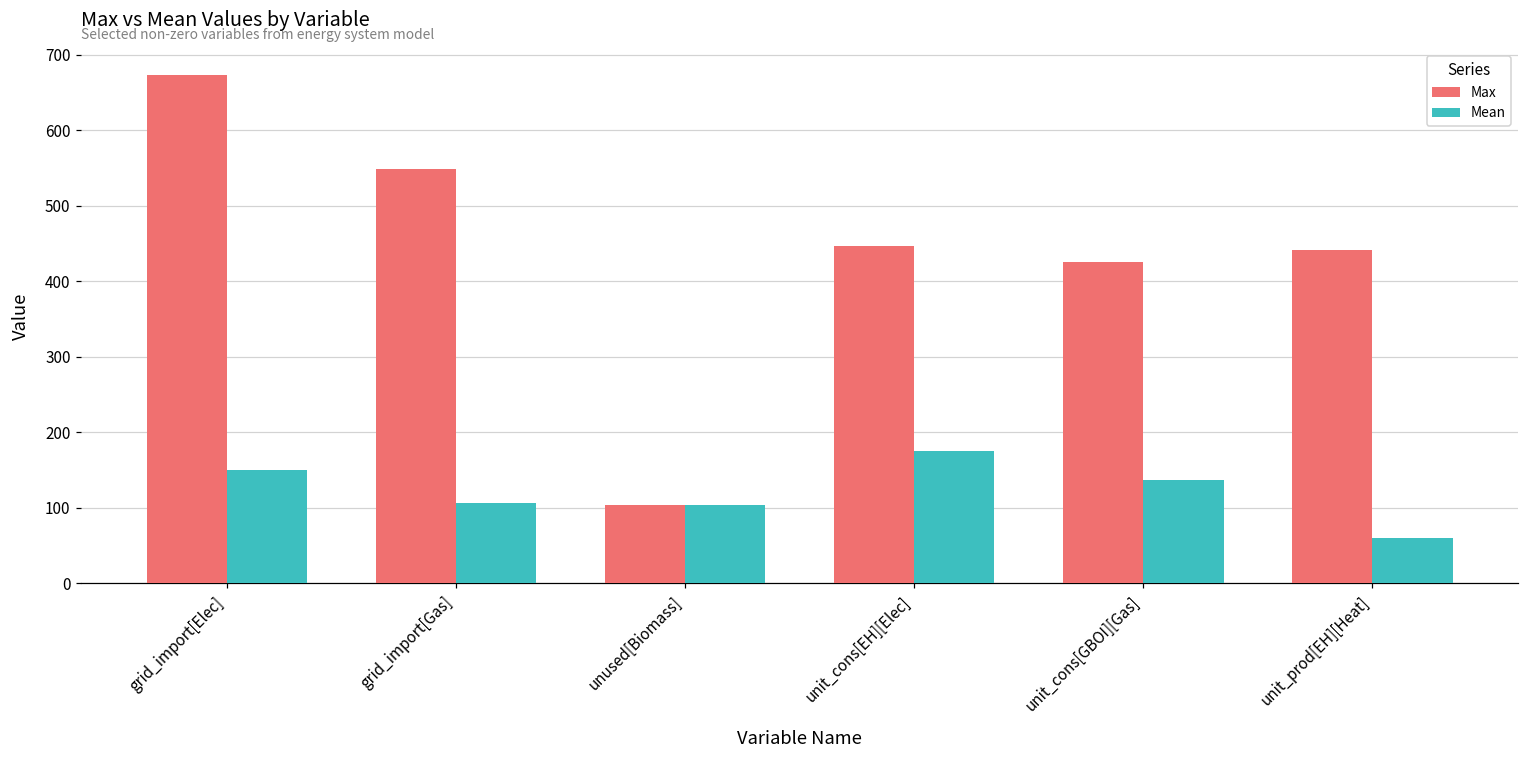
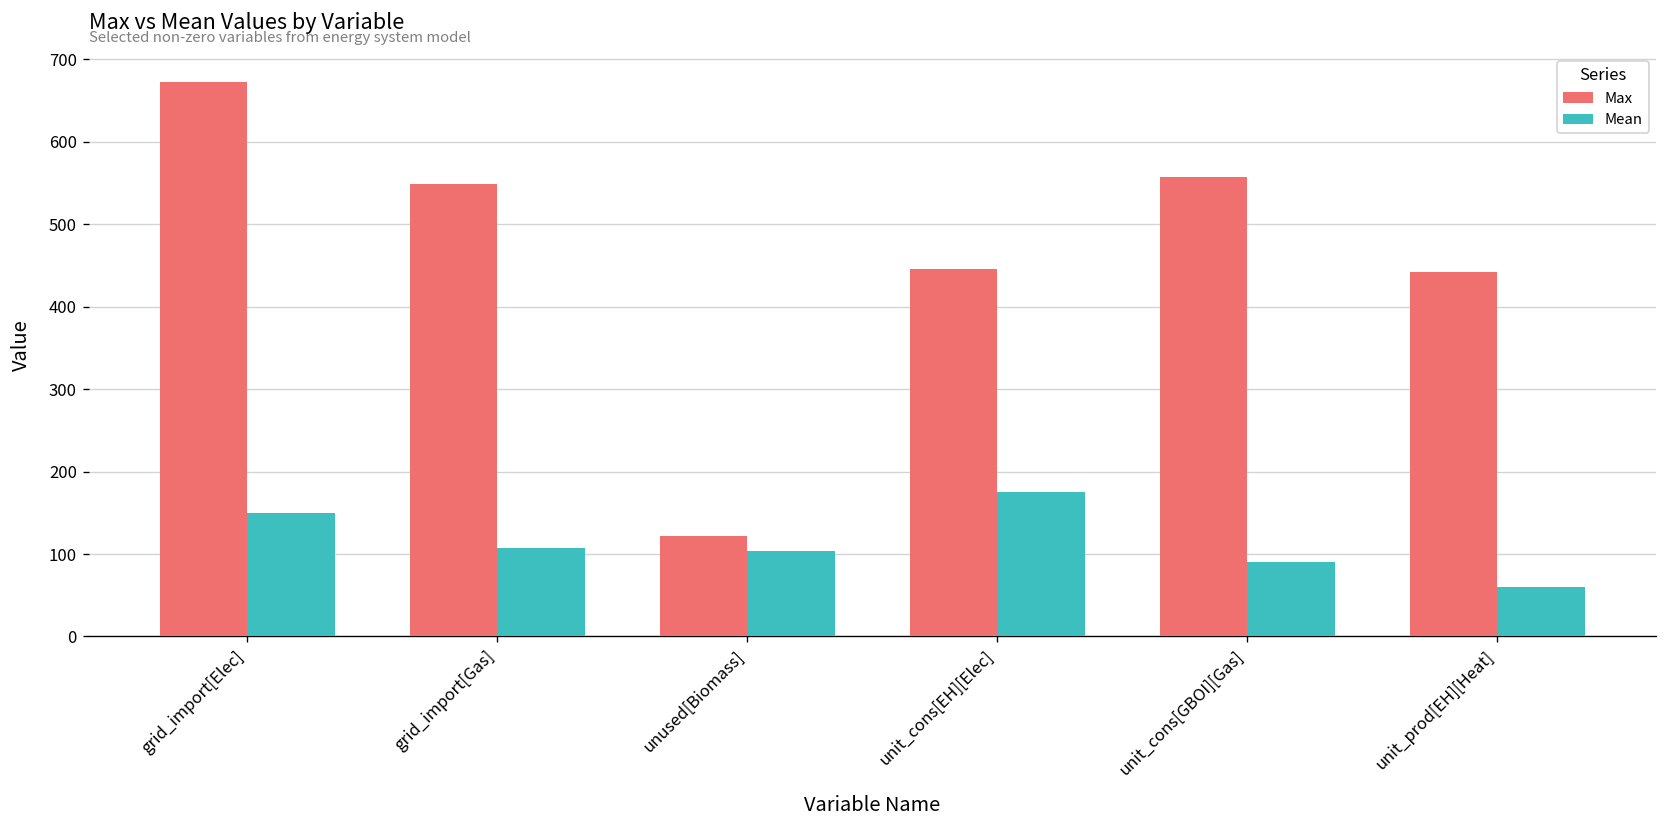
Max, unused[Biomass]: 100 -> 120
Max, unit_cons[GBOI][Gas]: 430 -> 560
Mean, unit_cons[GBOI][Gas]: 140 -> 90
